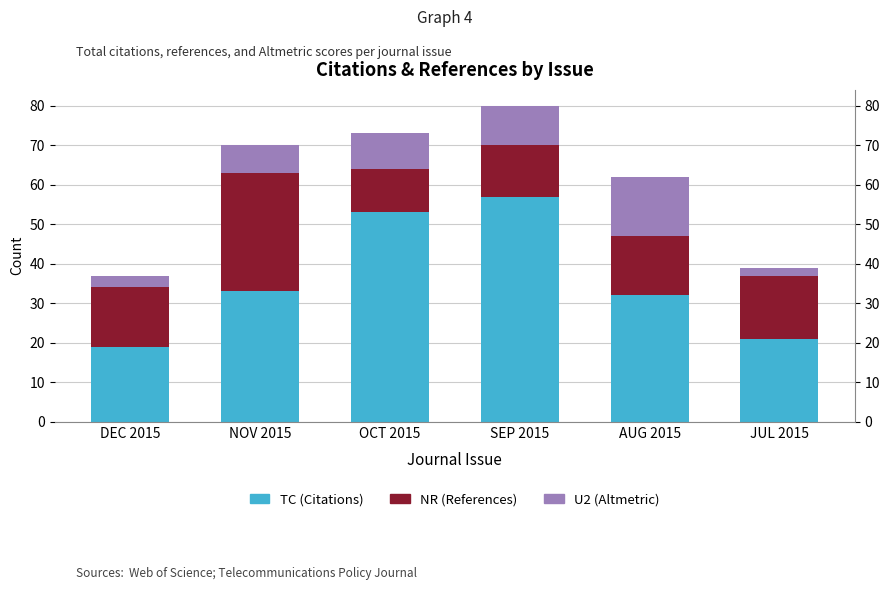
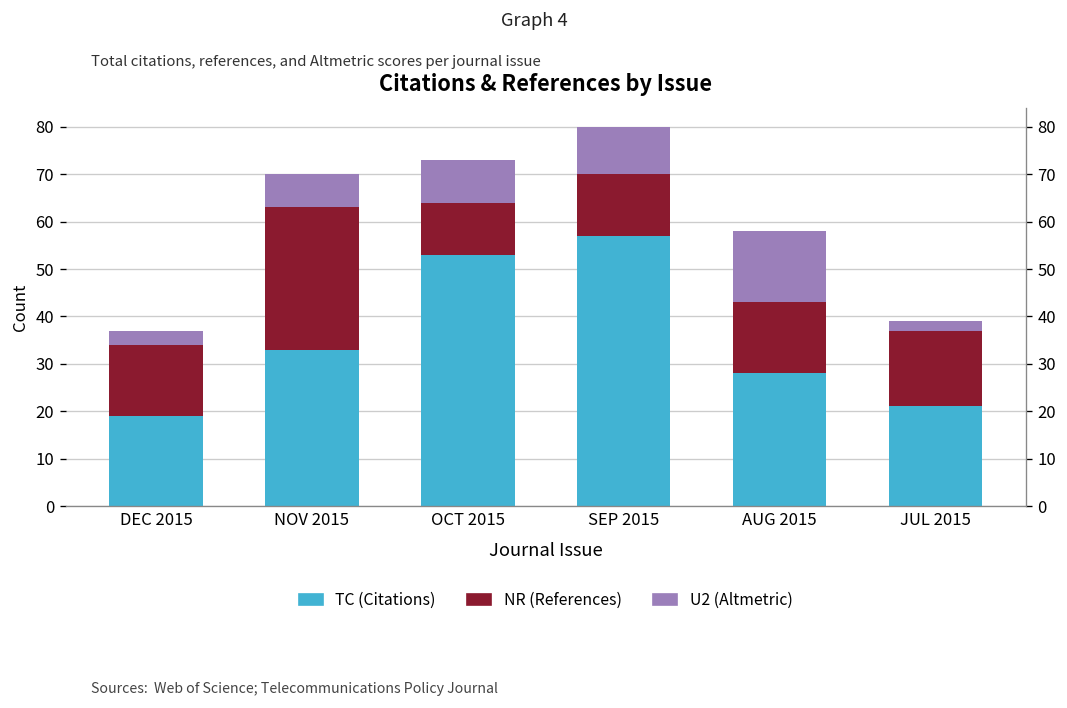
TC (Citations), AUG 2015: 32 -> 28
